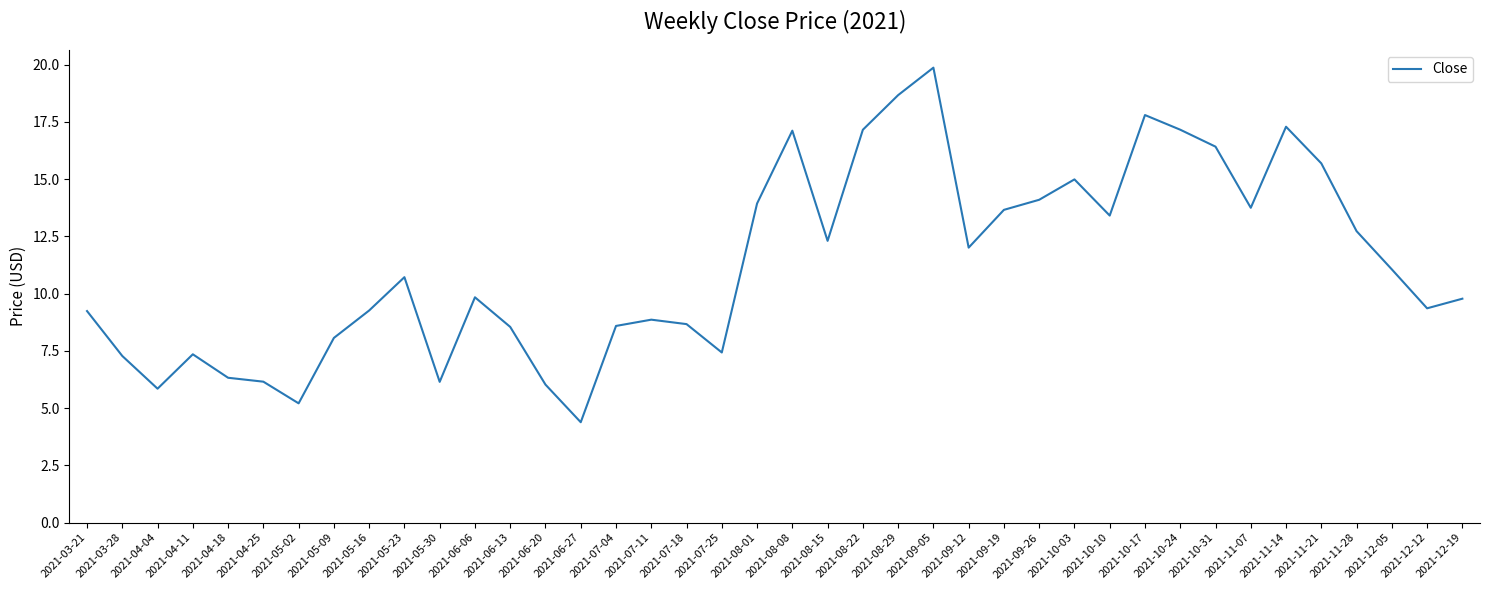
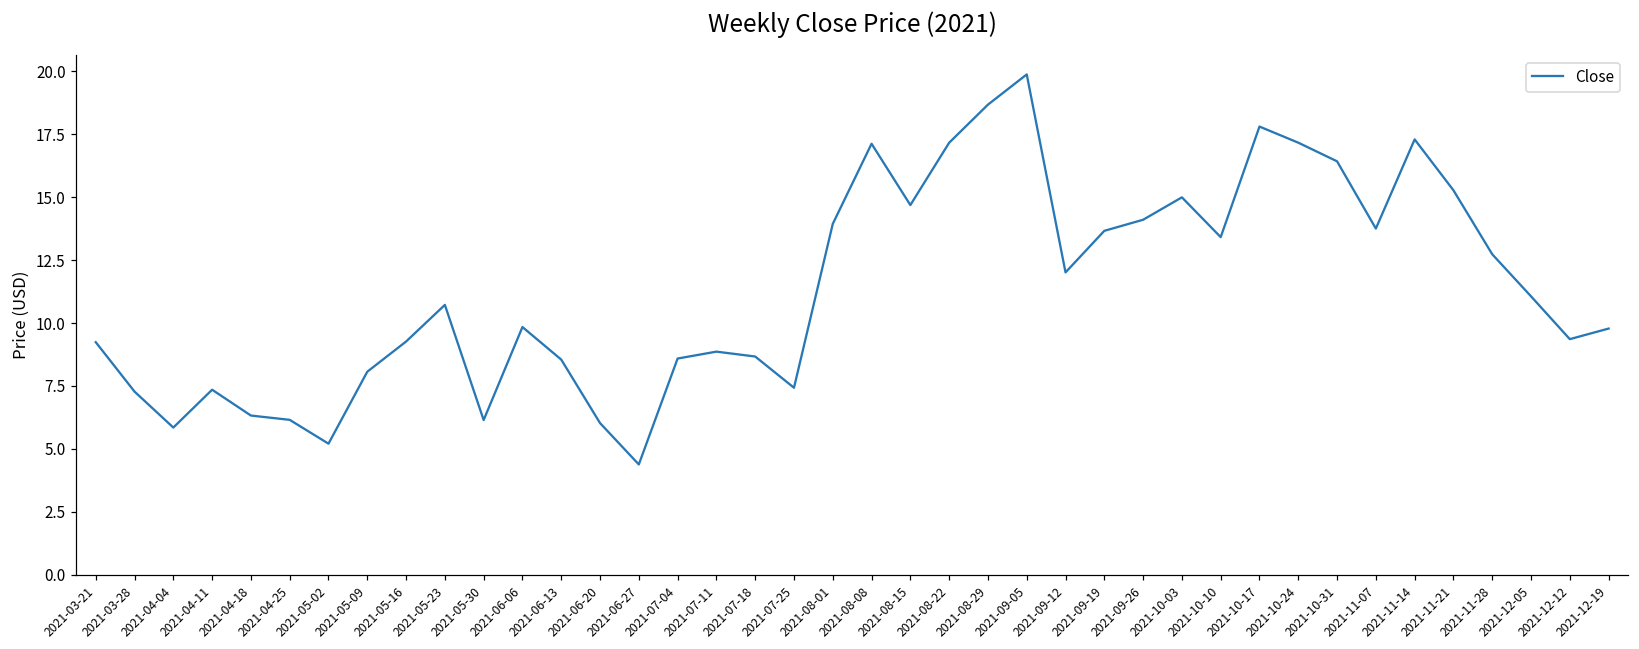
2021-08-15: 12.3 -> 14.7
2021-11-21: 15.7 -> 15.3
